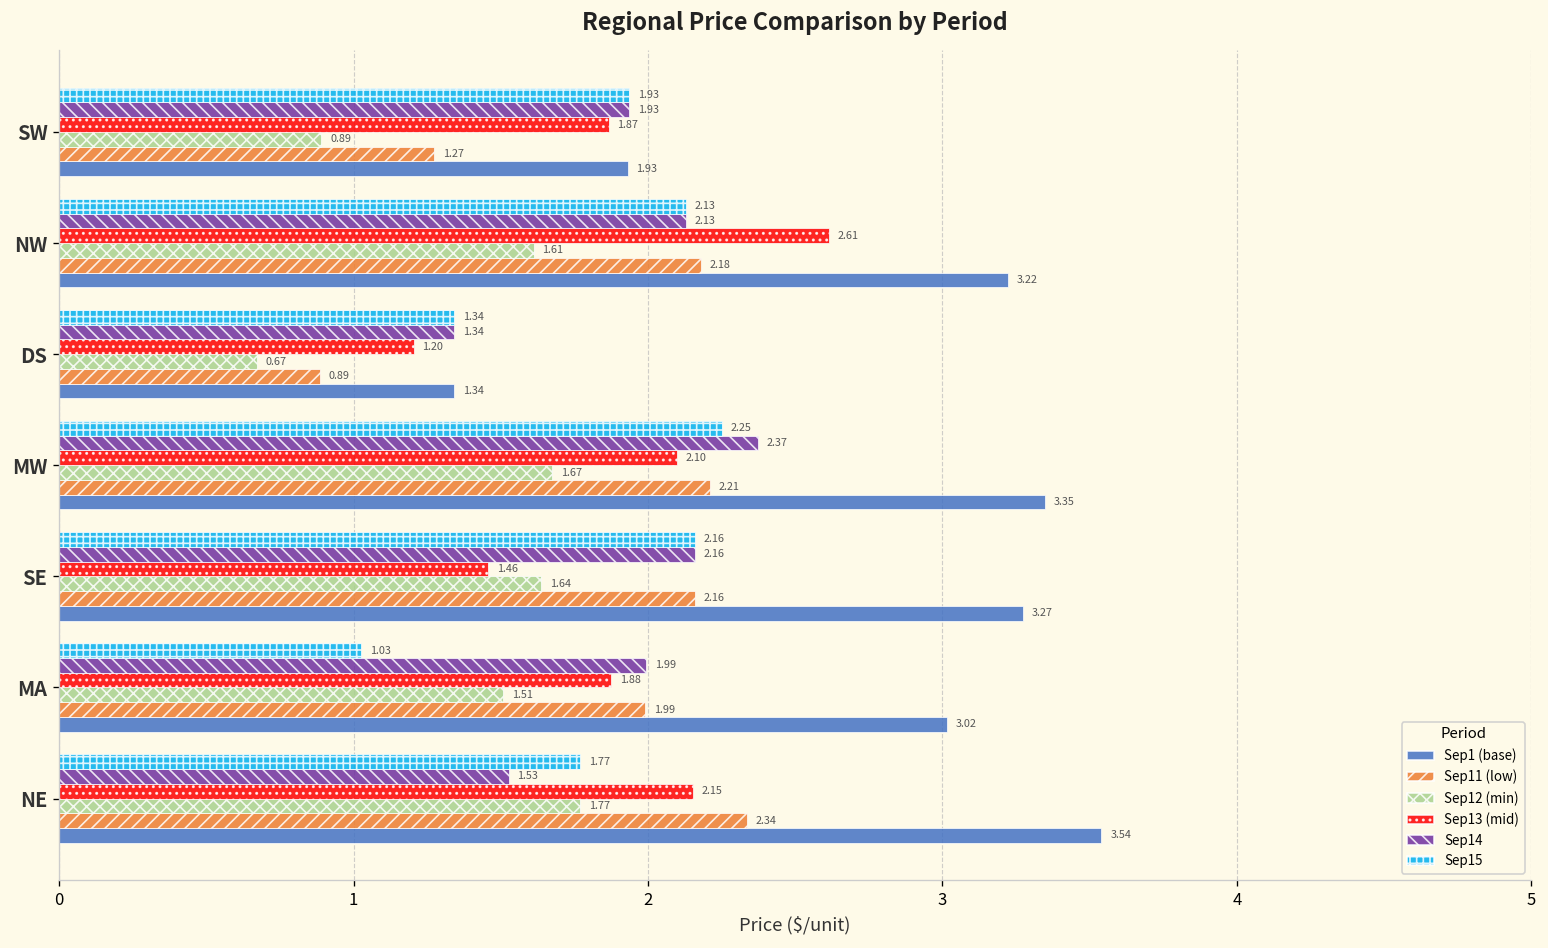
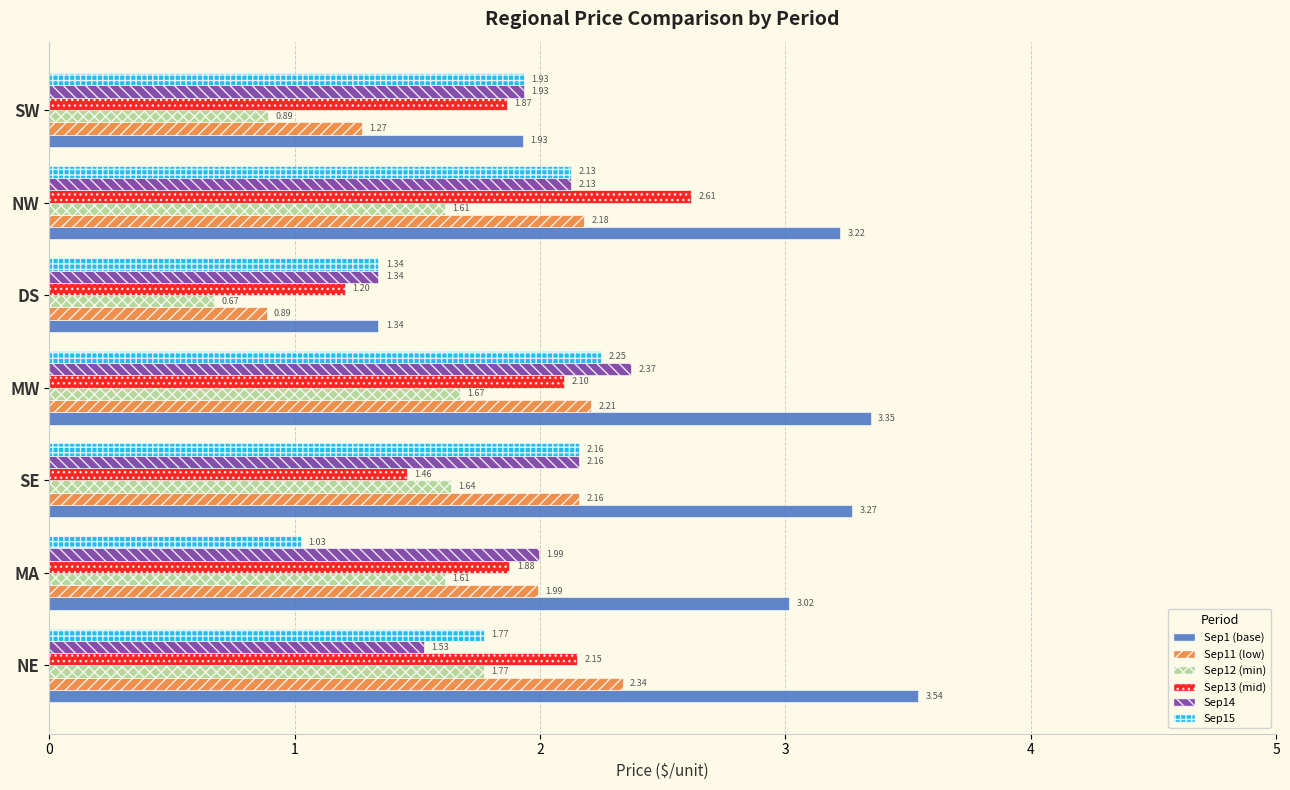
Sep12 (min), MA: 1.51 -> 1.61
